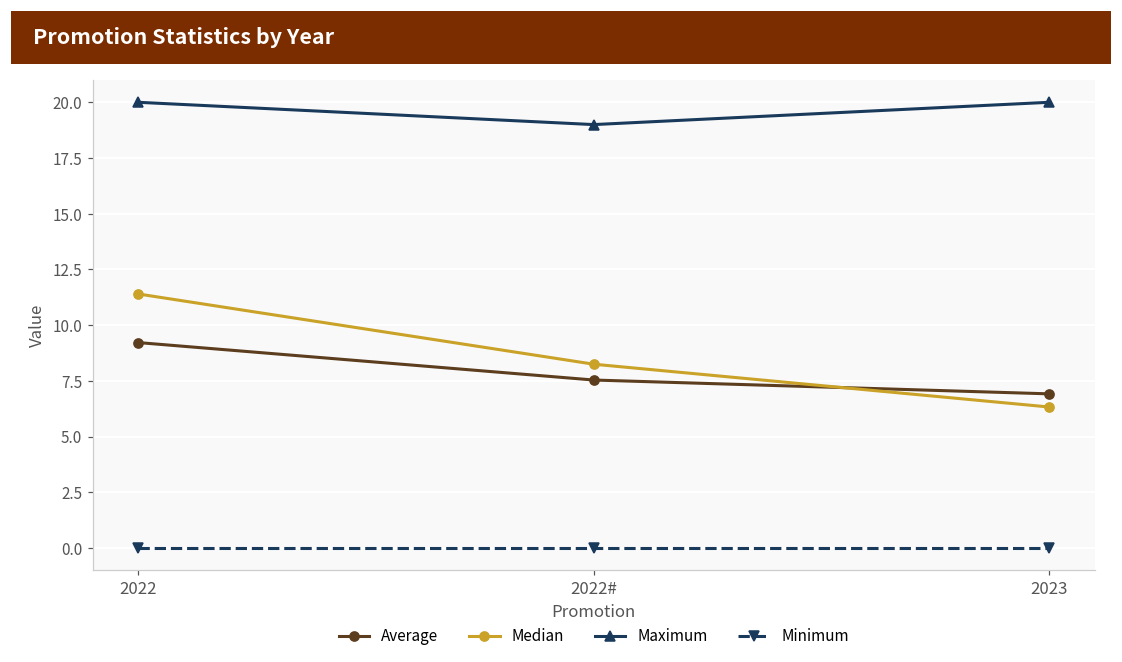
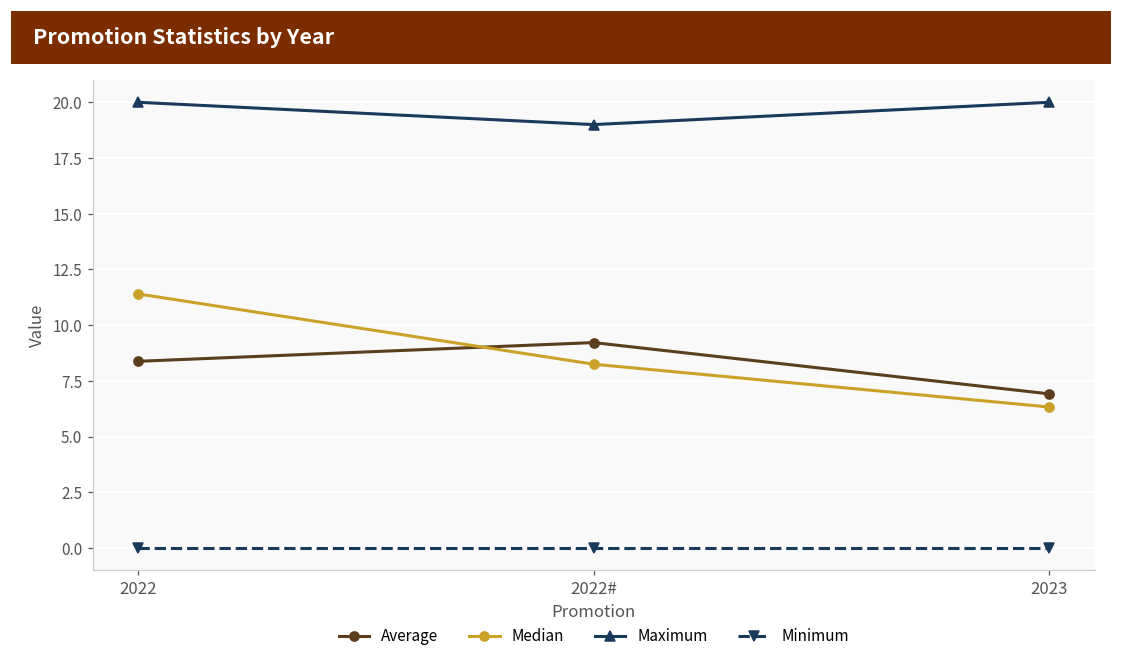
Average, 2022: 9.2 -> 8.4
Average, 2022#: 7.5 -> 9.2
